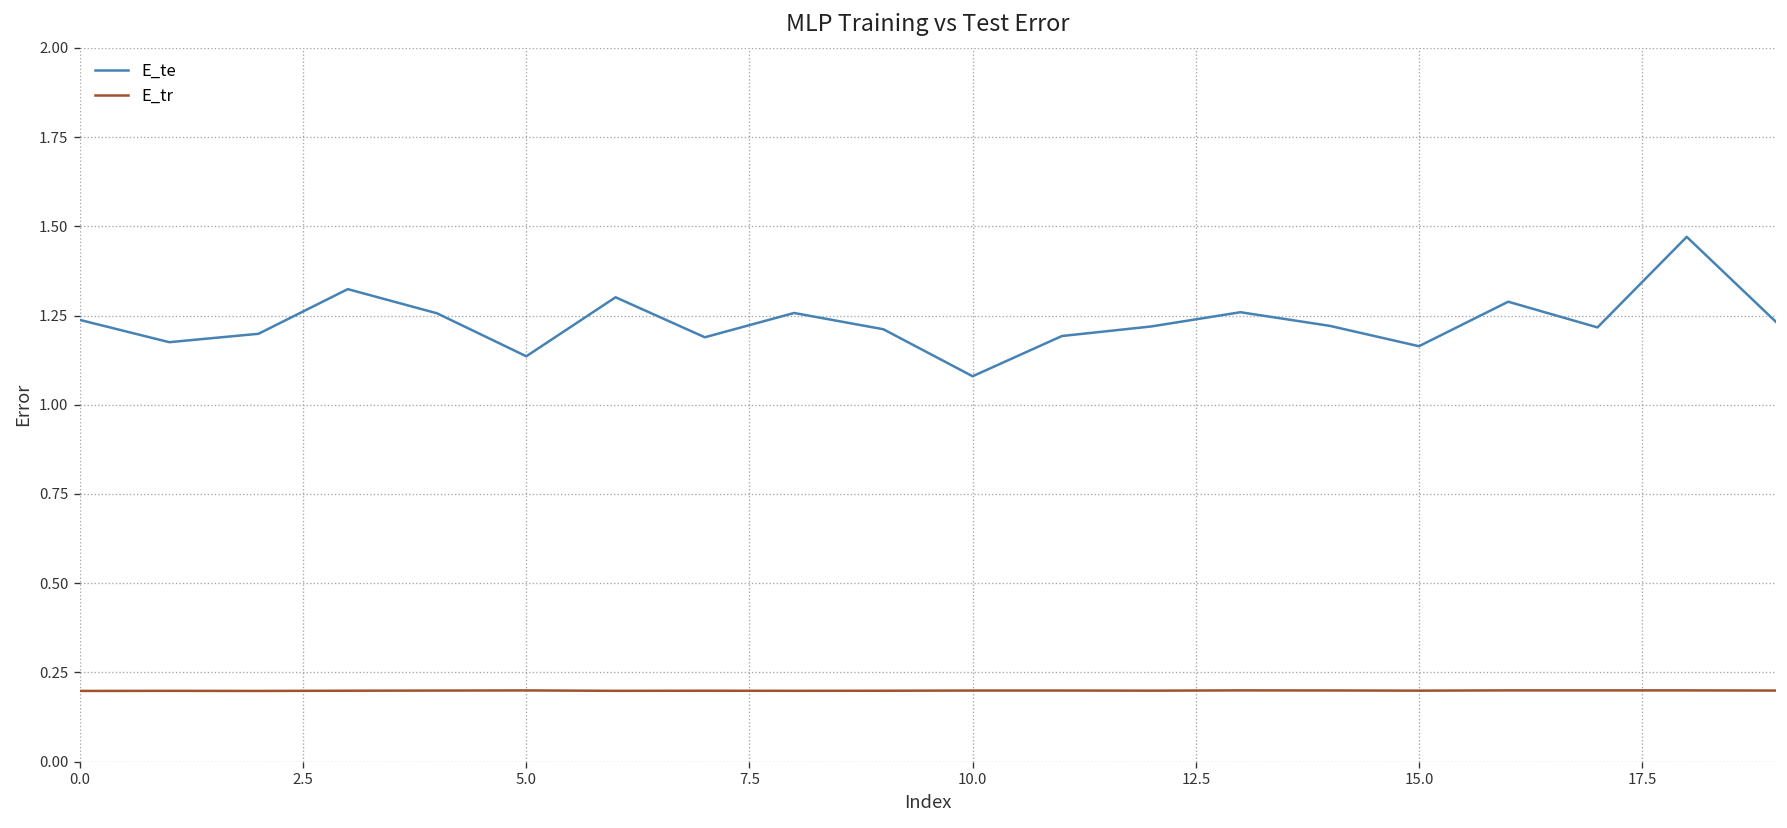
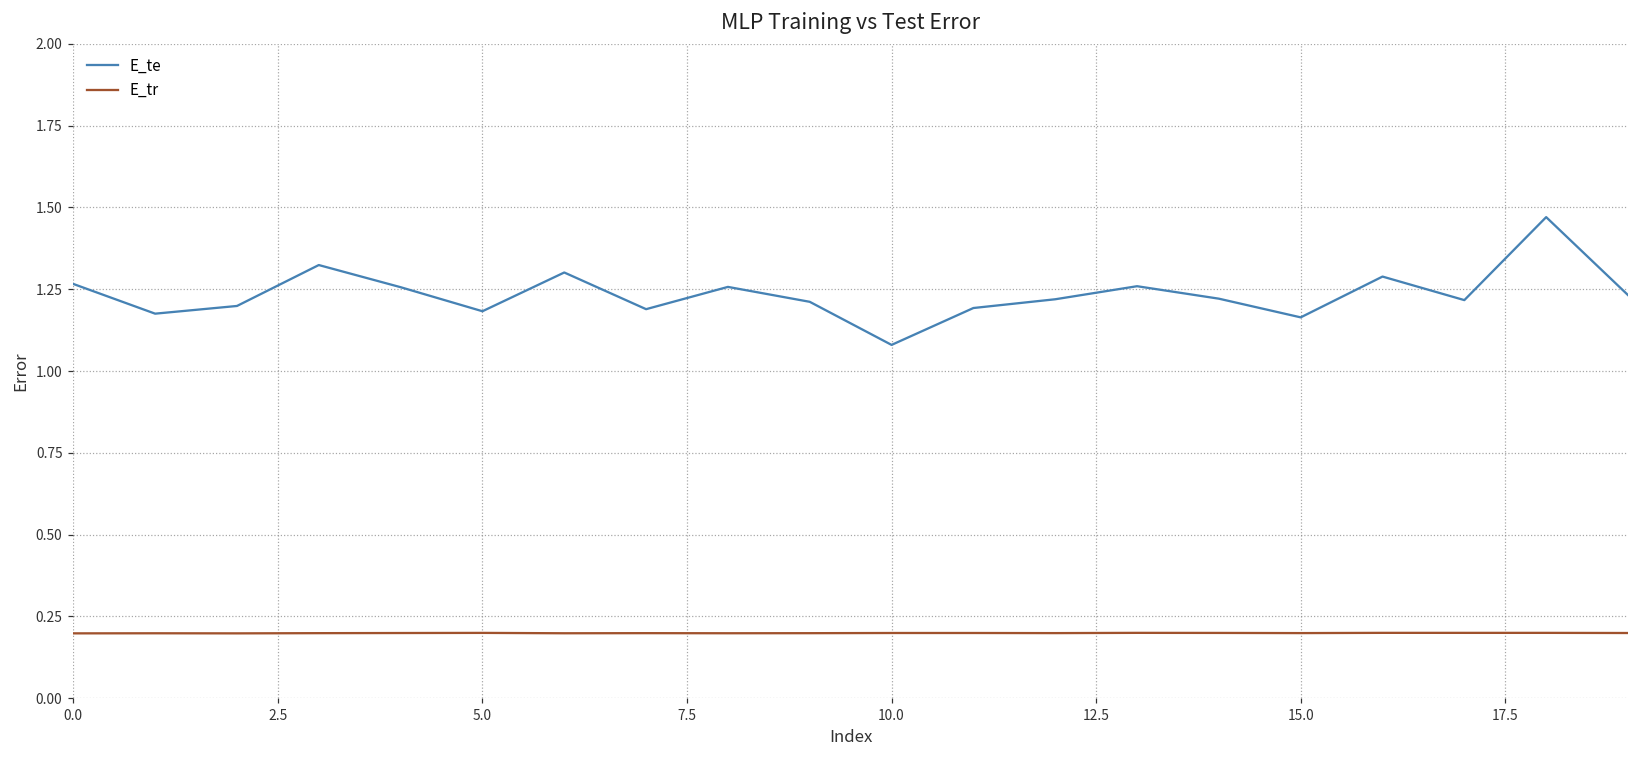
E_te, 0.0: 1.24 -> 1.27
E_te, 5.0: 1.14 -> 1.18
